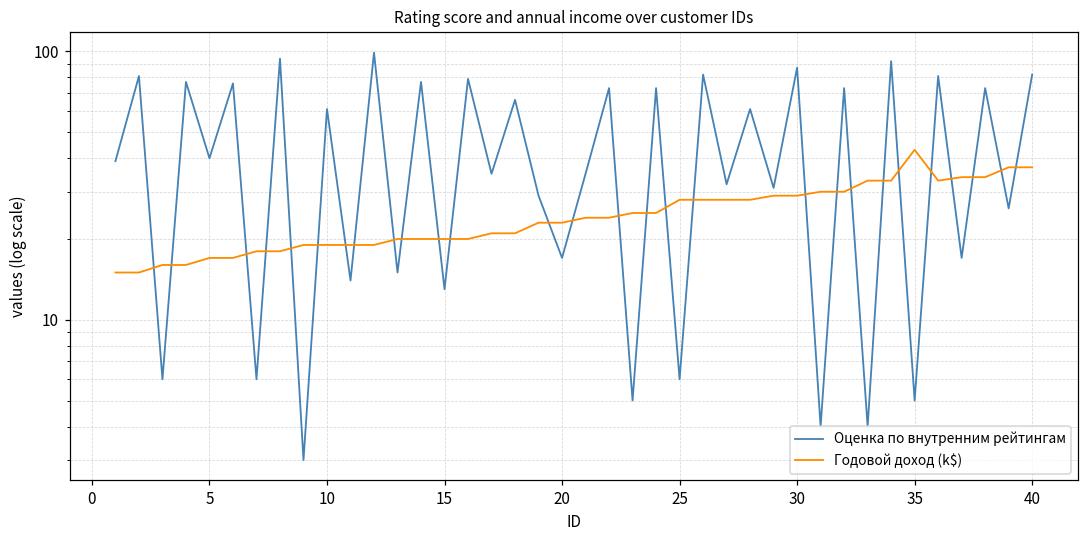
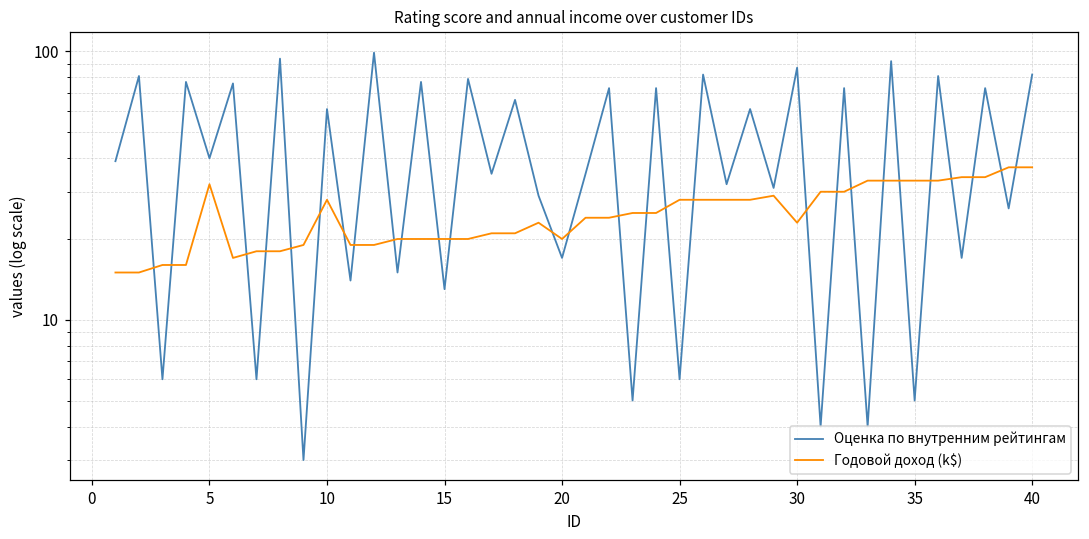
Годовой доход (k$), 5: 17 -> 32
Годовой доход (k$), 10: 19 -> 28
Годовой доход (k$), 20: 23 -> 20
Годовой доход (k$), 30: 29 -> 23
Годовой доход (k$), 35: 43 -> 33
